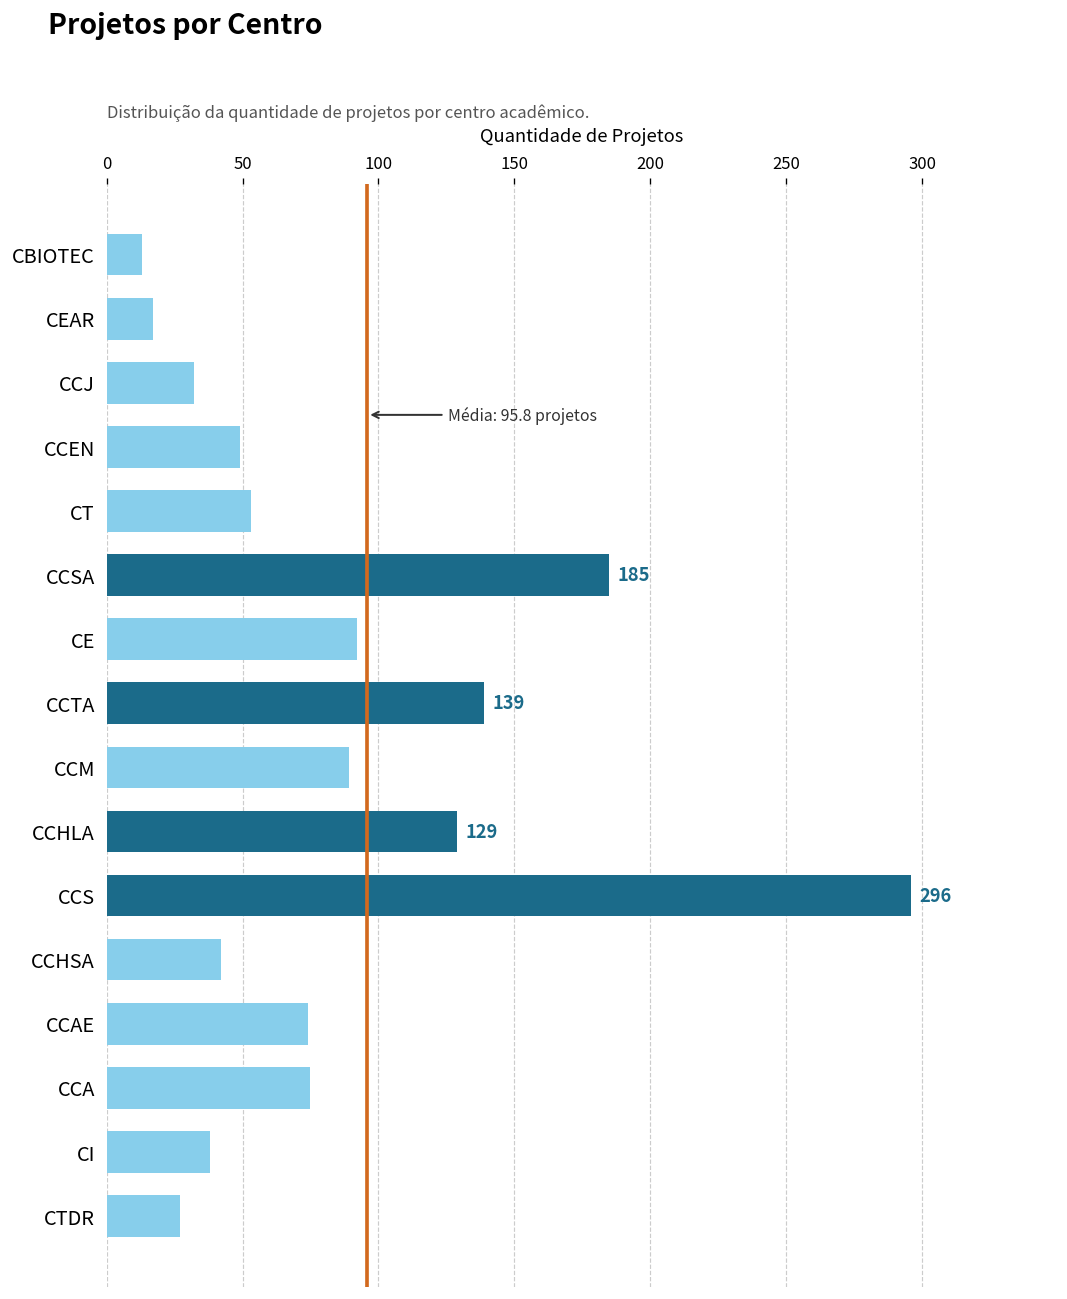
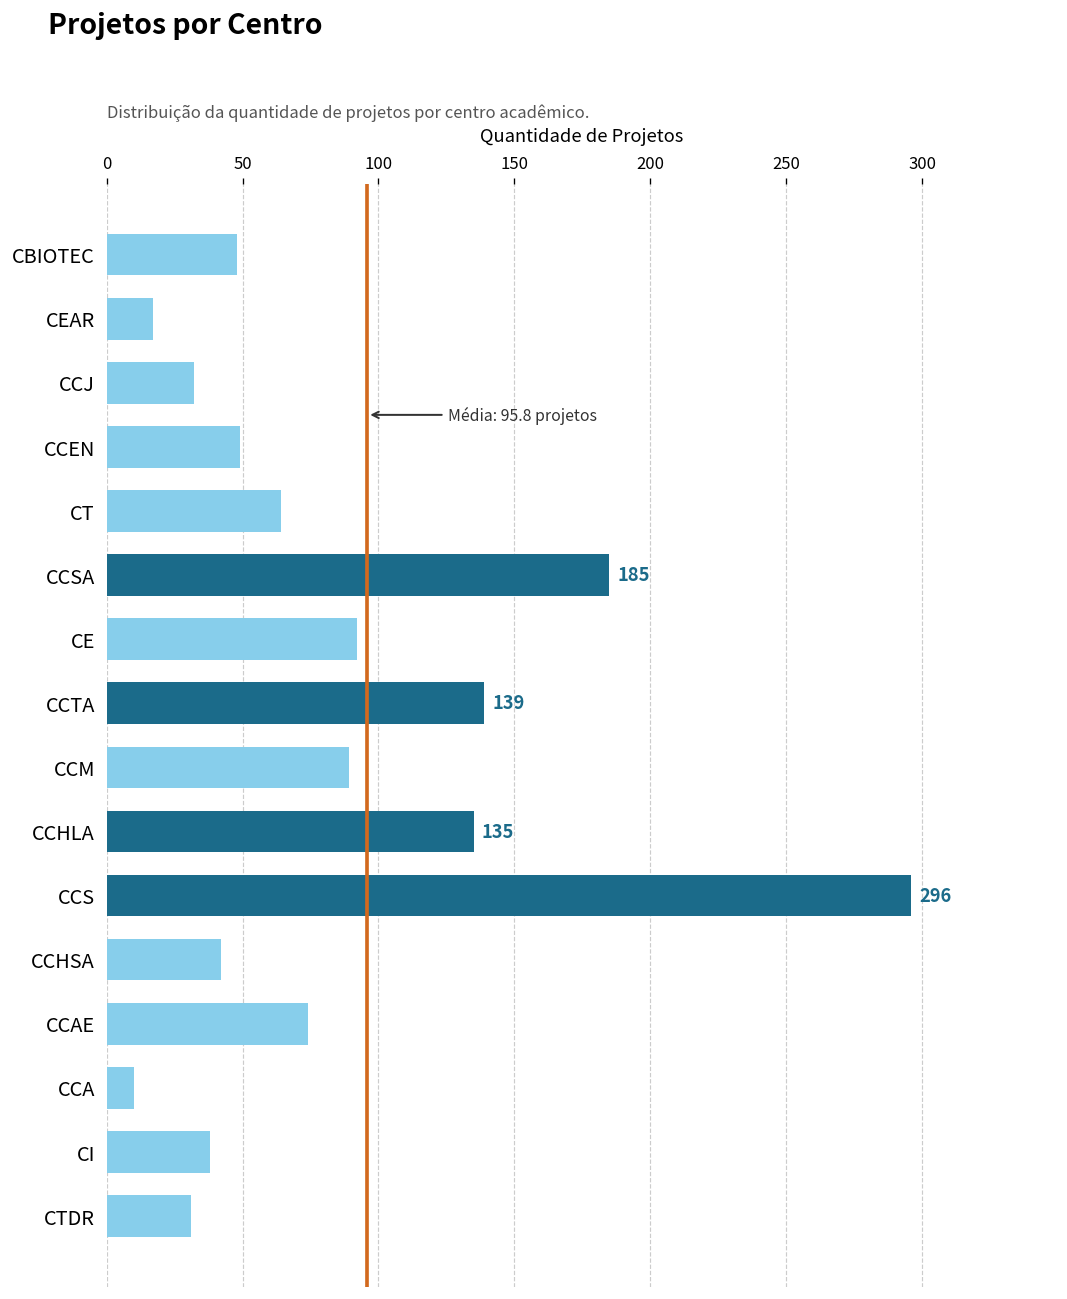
CBIOTEC: 13 -> 48
CT: 53 -> 64
CCHLA: 129 -> 135
CCA: 75 -> 10
CTDR: 27 -> 31
